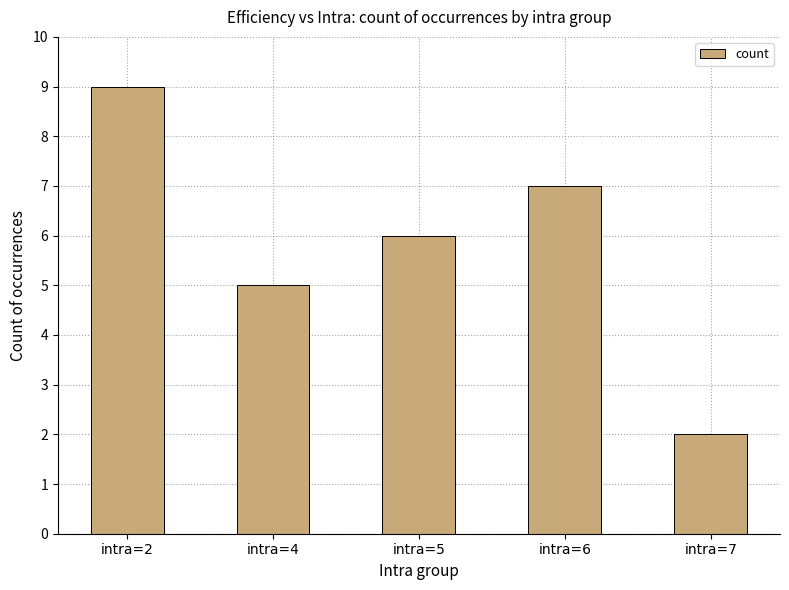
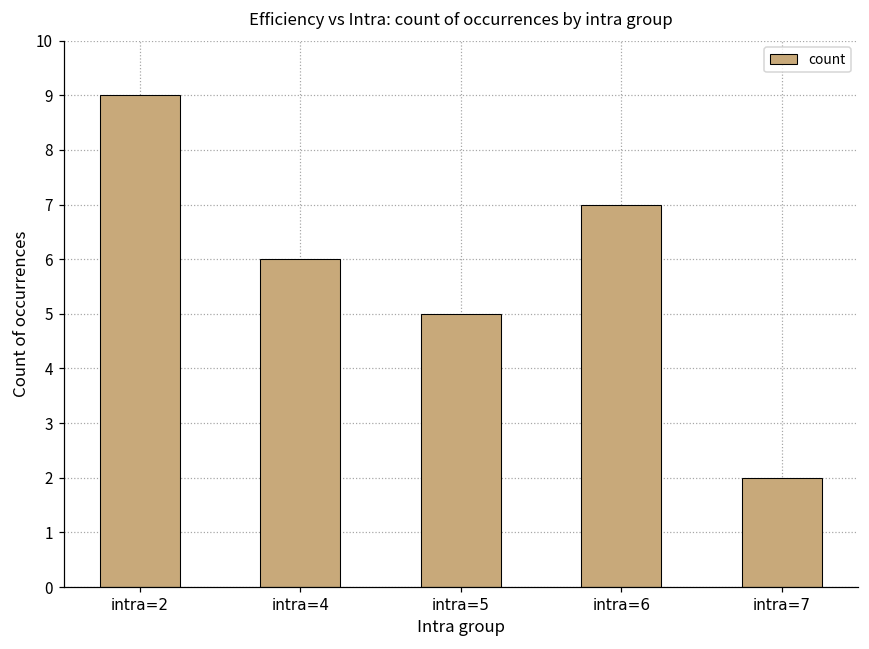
intra=4: 5 -> 6
intra=5: 6 -> 5
